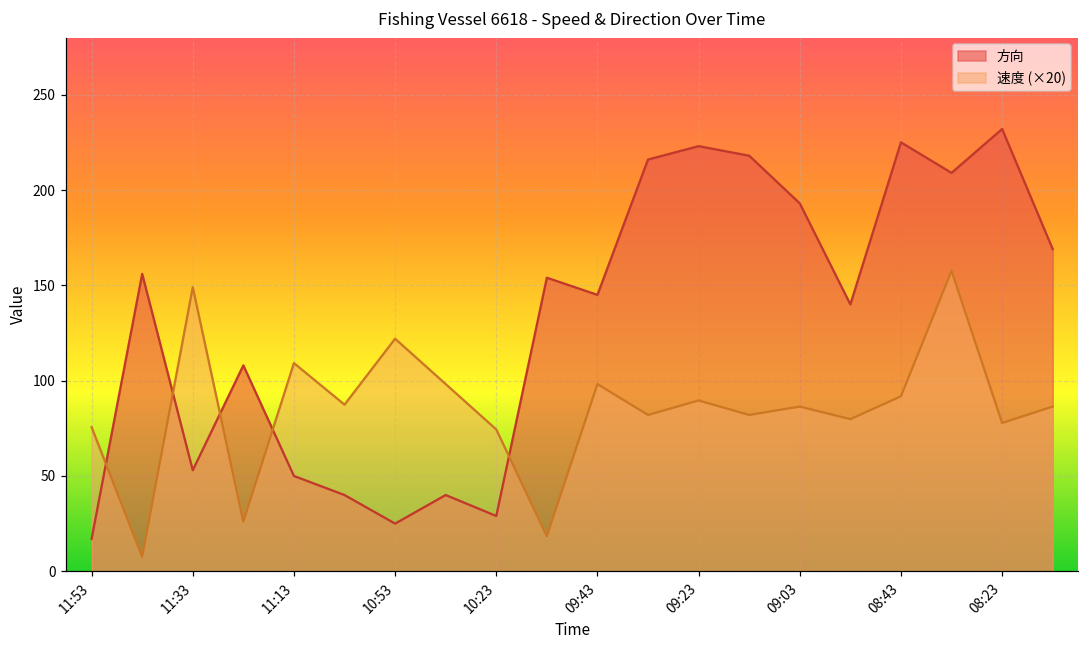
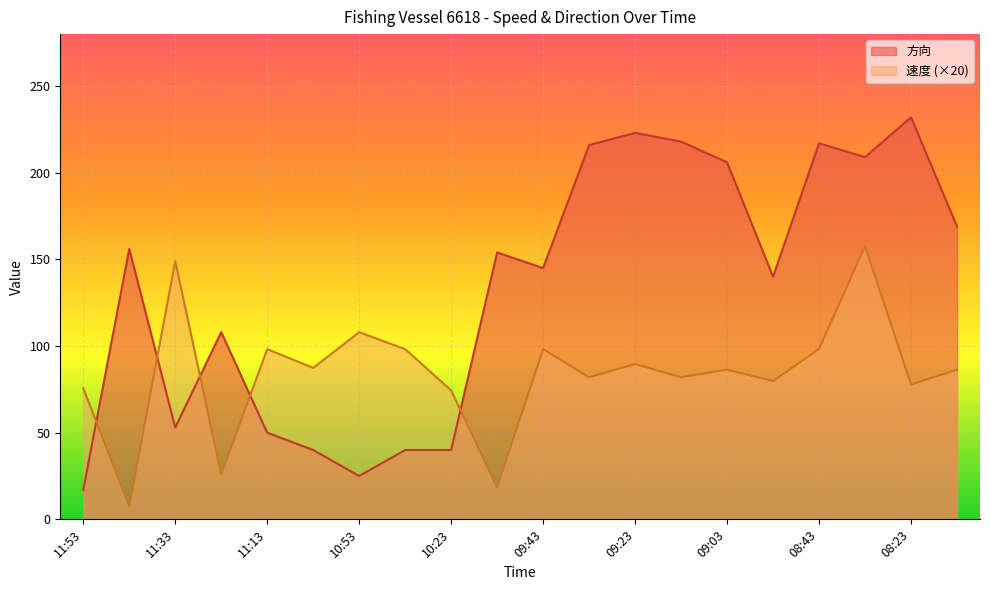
速度 (×20), 11:13: 109 -> 98
速度 (×20), 10:53: 122 -> 108
方向, 10:23: 29 -> 40
方向, 09:03: 193 -> 206
方向, 08:43: 225 -> 217
速度 (×20), 08:43: 92 -> 98
